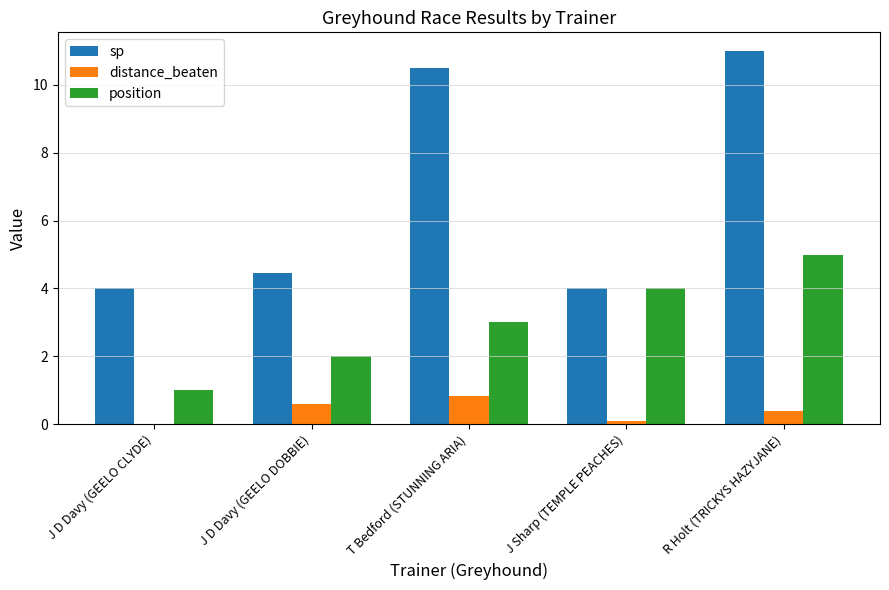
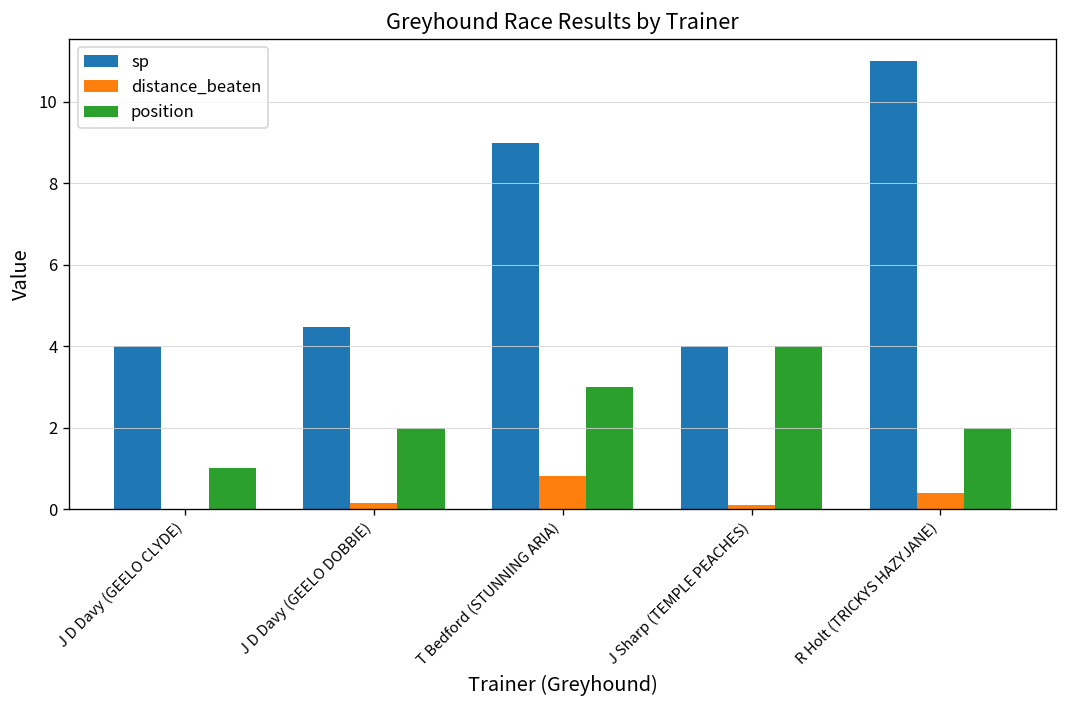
distance_beaten, J D Davy (GEELO DOBBIE): 0.6 -> 0.1
sp, T Bedford (STUNNING ARIA): 10.5 -> 9.0
position, R Holt (TRICKYS HAZYJANE): 5 -> 2
